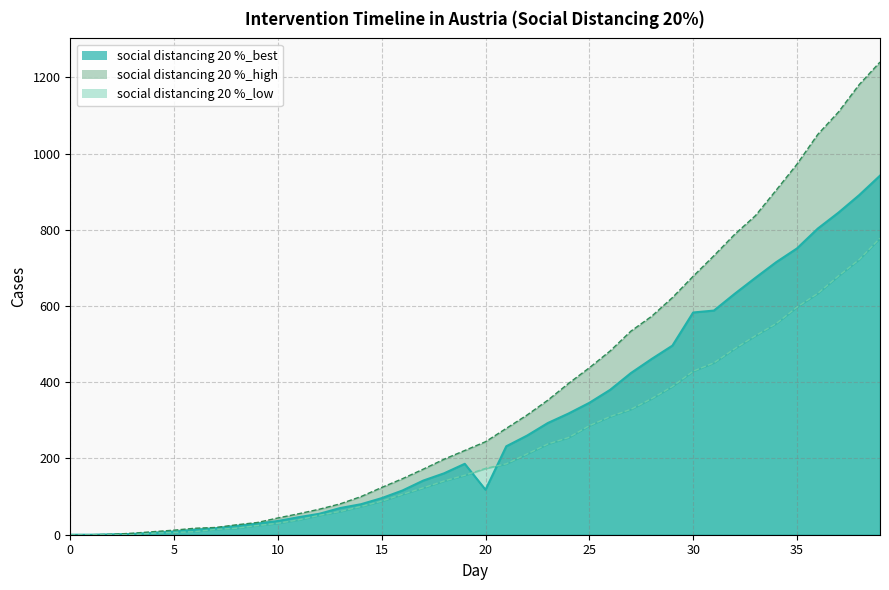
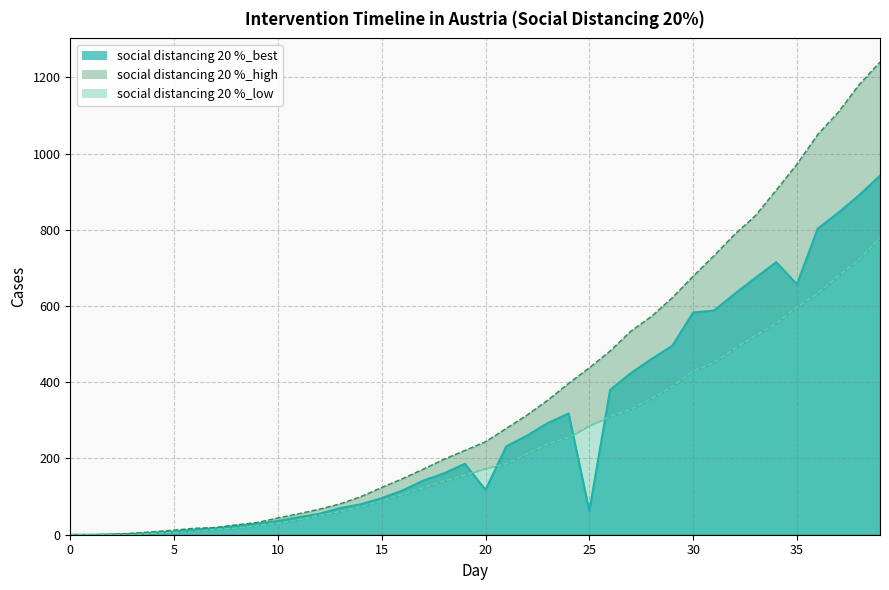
social distancing 20 %_best, 25: 350 -> 60
social distancing 20 %_best, 35: 750 -> 660
